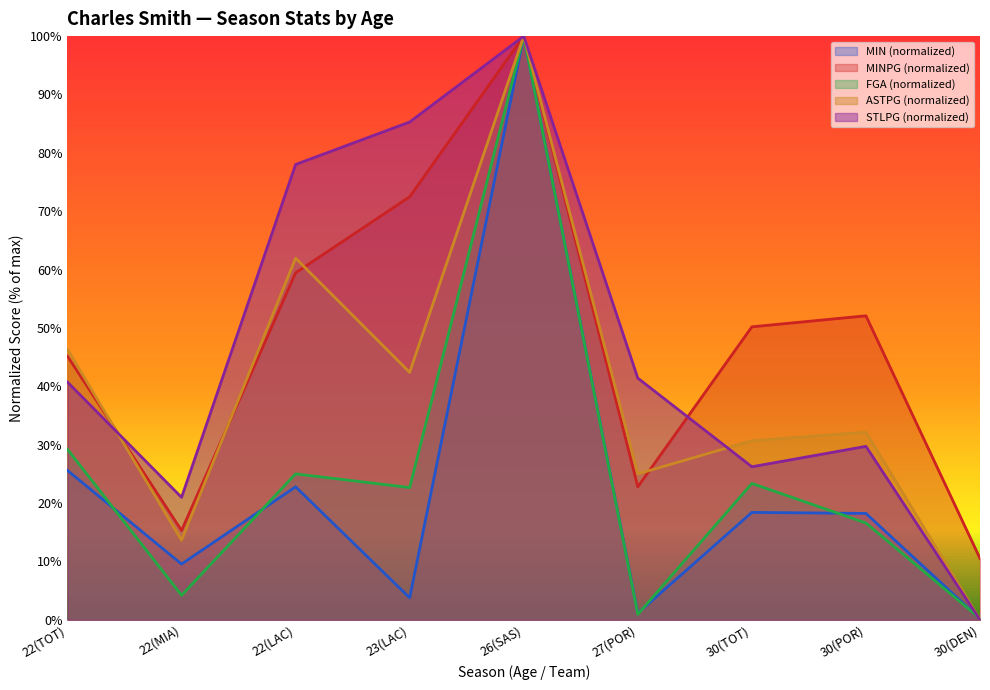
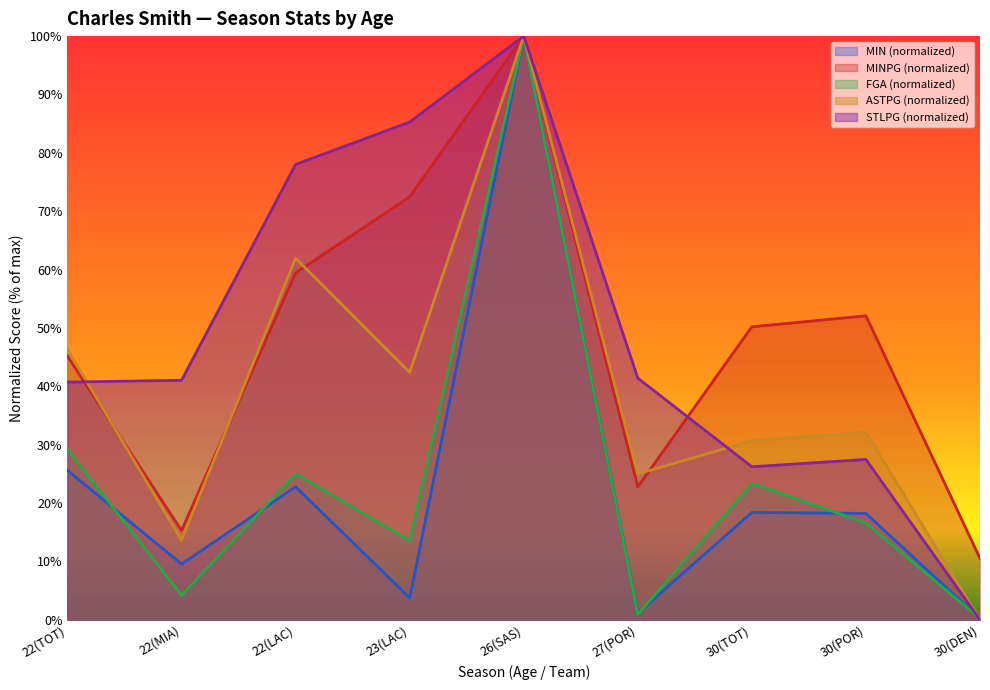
STLPG (normalized), 22(MIA): 21% -> 41%
FGA (normalized), 23(LAC): 23% -> 14%
STLPG (normalized), 30(POR): 30% -> 27%
